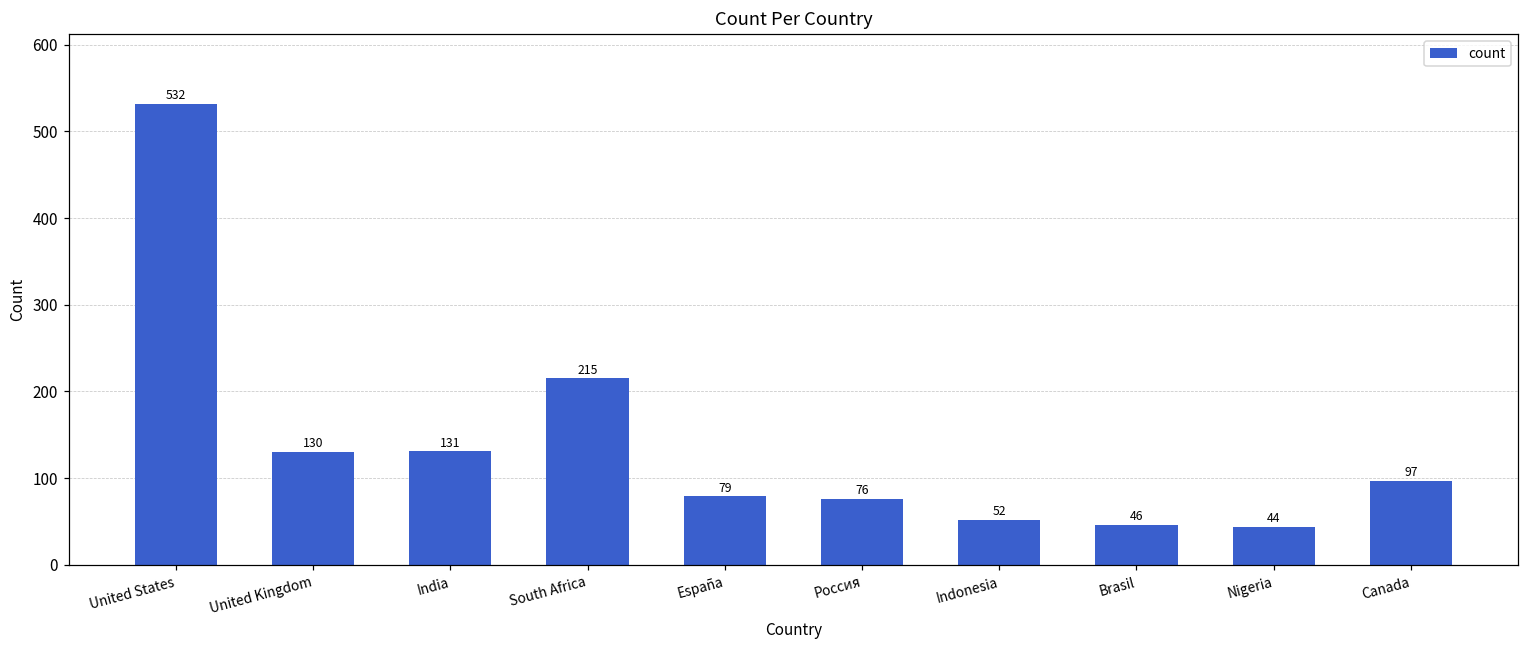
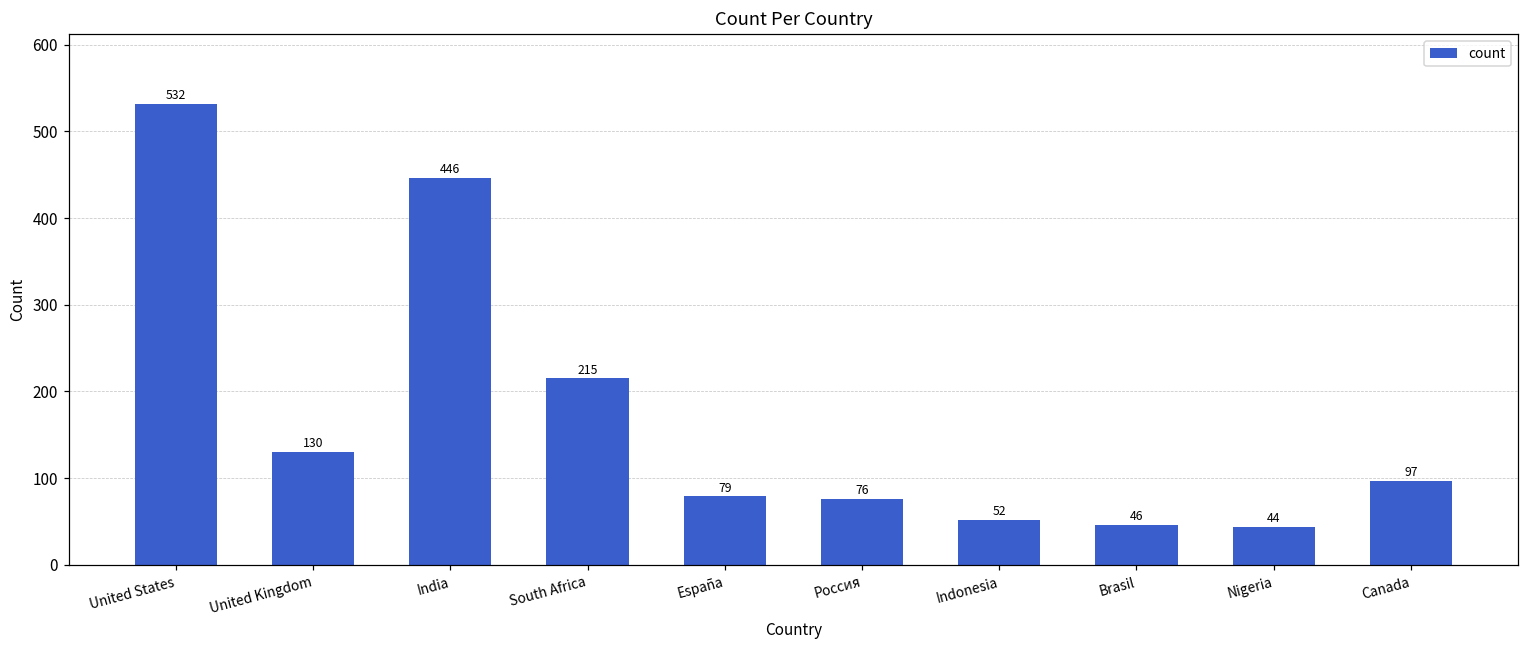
India: 131 -> 446
